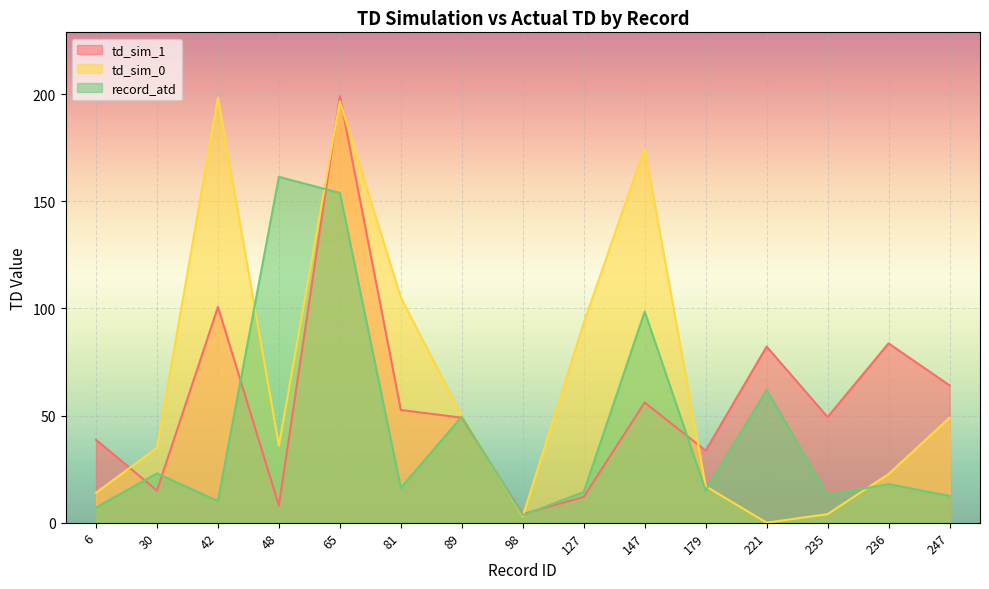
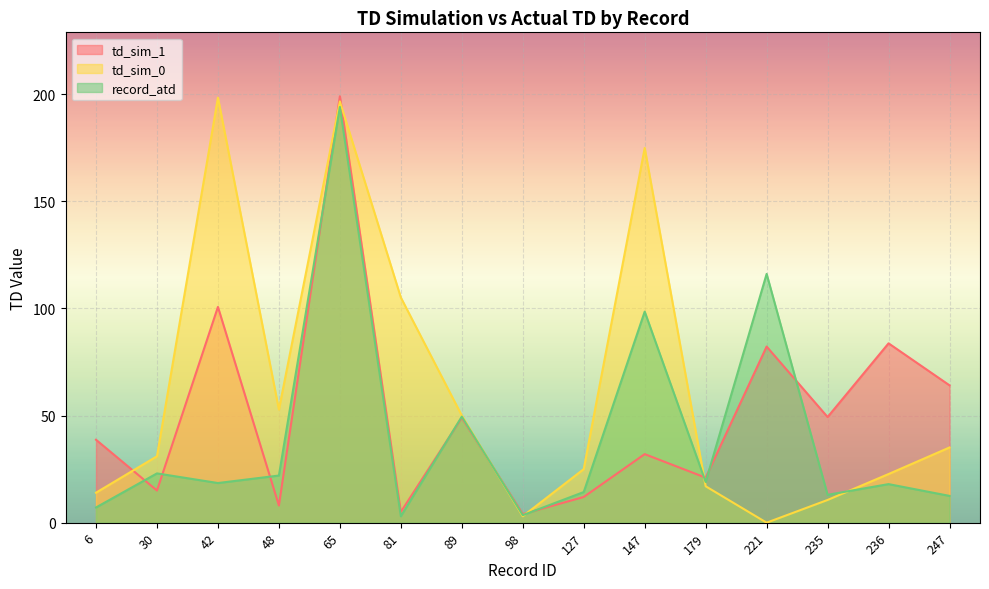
td_sim_0, 30: 35 -> 31
record_atd, 42: 10 -> 19
td_sim_0, 48: 36 -> 53
record_atd, 48: 161 -> 22
record_atd, 65: 154 -> 194
td_sim_1, 81: 53 -> 5
record_atd, 81: 16 -> 3
td_sim_0, 127: 93 -> 25
td_sim_1, 147: 56 -> 32
td_sim_1, 179: 34 -> 21
record_atd, 179: 15 -> 19
record_atd, 221: 62 -> 116
td_sim_0, 235: 4 -> 11
td_sim_0, 247: 49 -> 35
